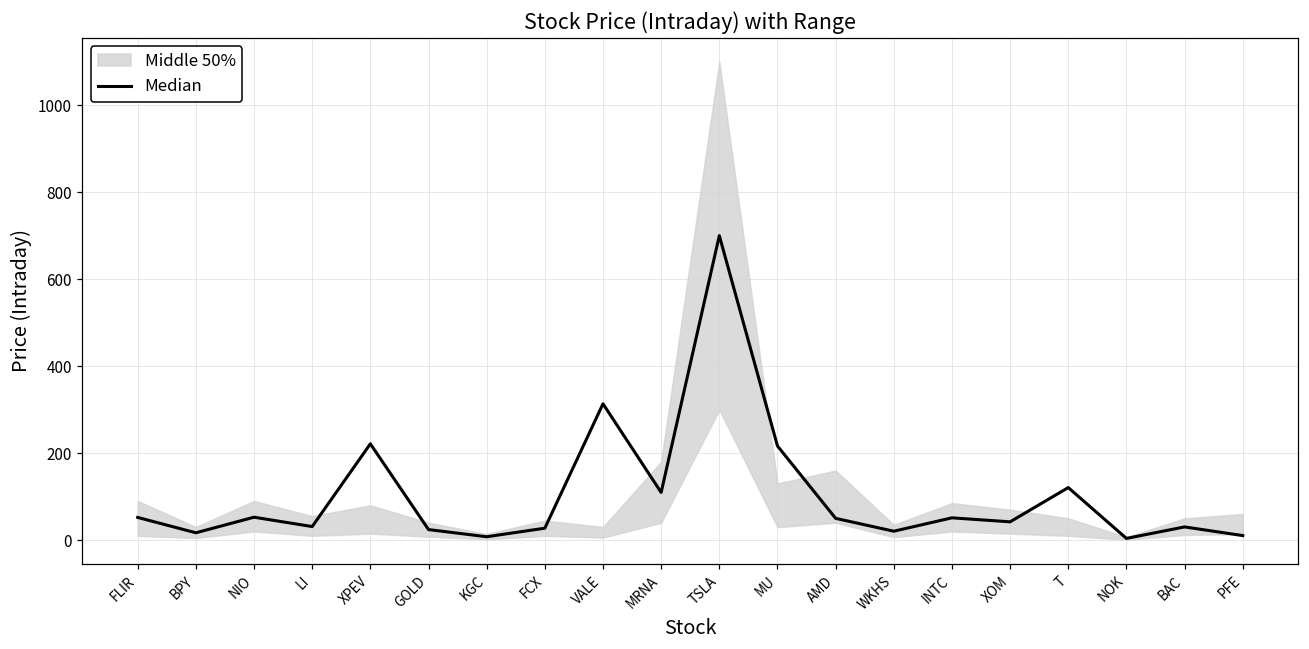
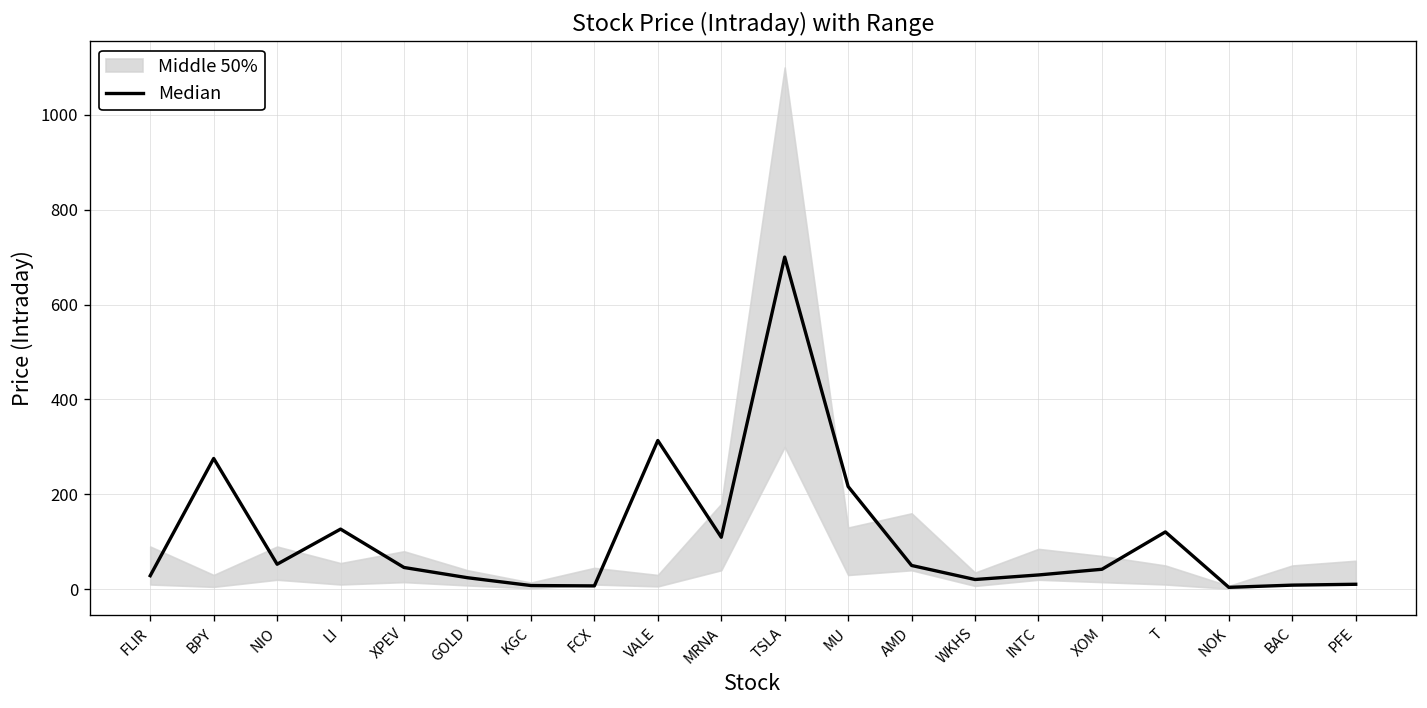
Median, FLIR: 50 -> 30
Median, BPY: 20 -> 280
Median, LI: 30 -> 130
Median, XPEV: 220 -> 50
Median, FCX: 30 -> 10
Median, INTC: 50 -> 30
Median, BAC: 30 -> 10
